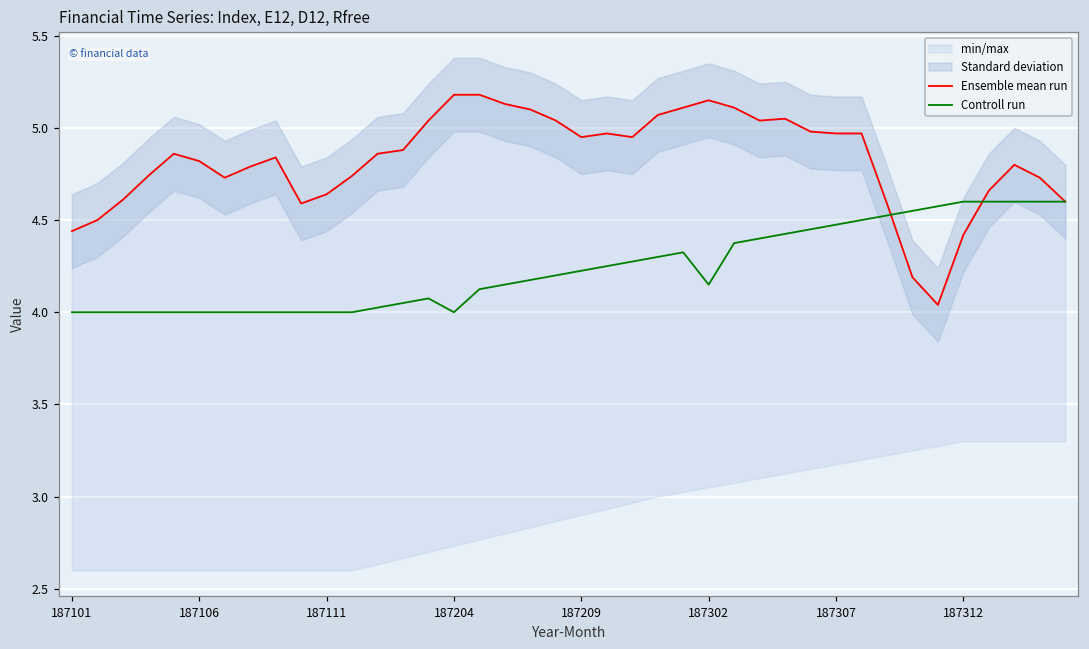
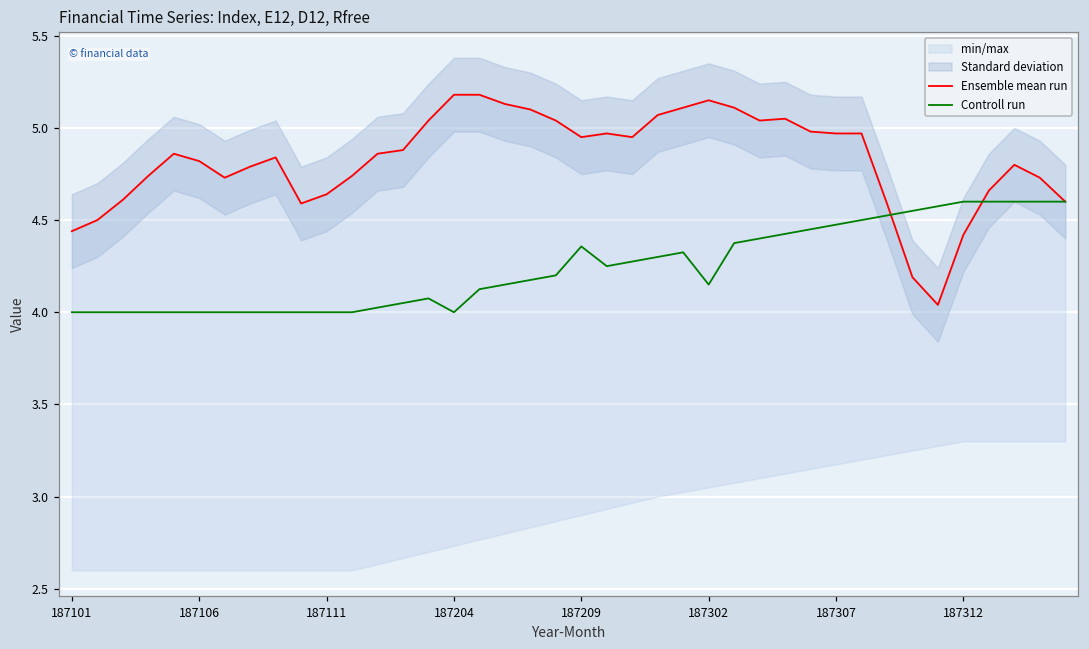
Controll run, 187209: 4.23 -> 4.36
